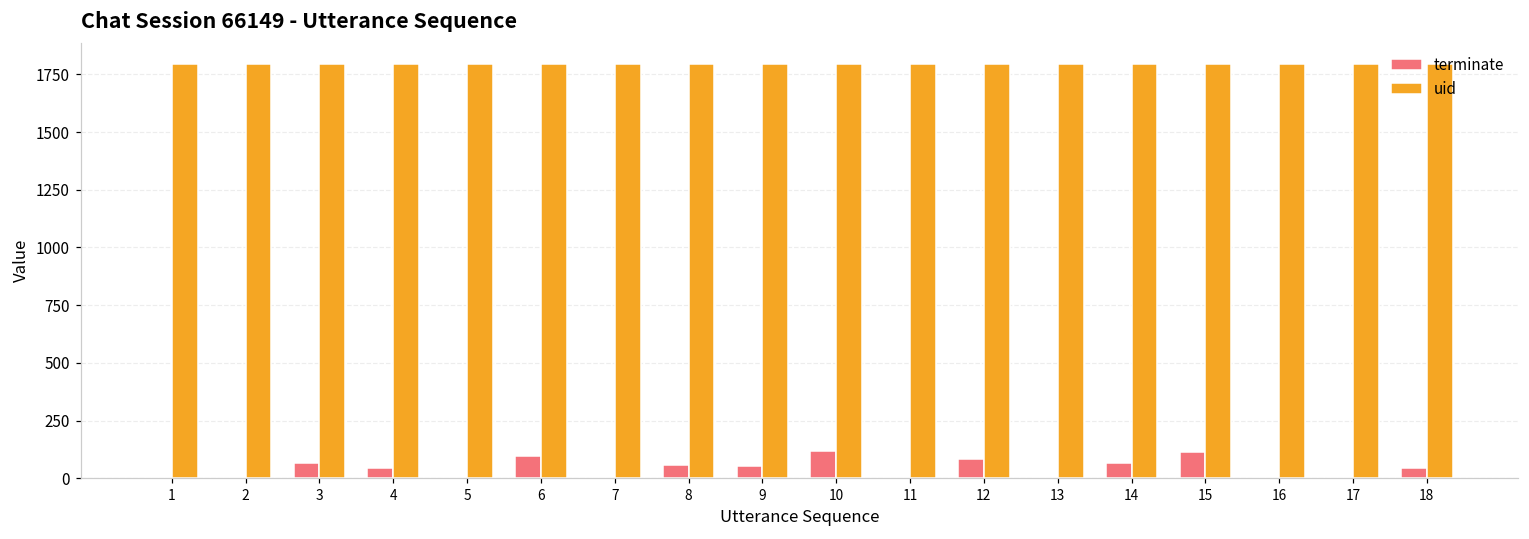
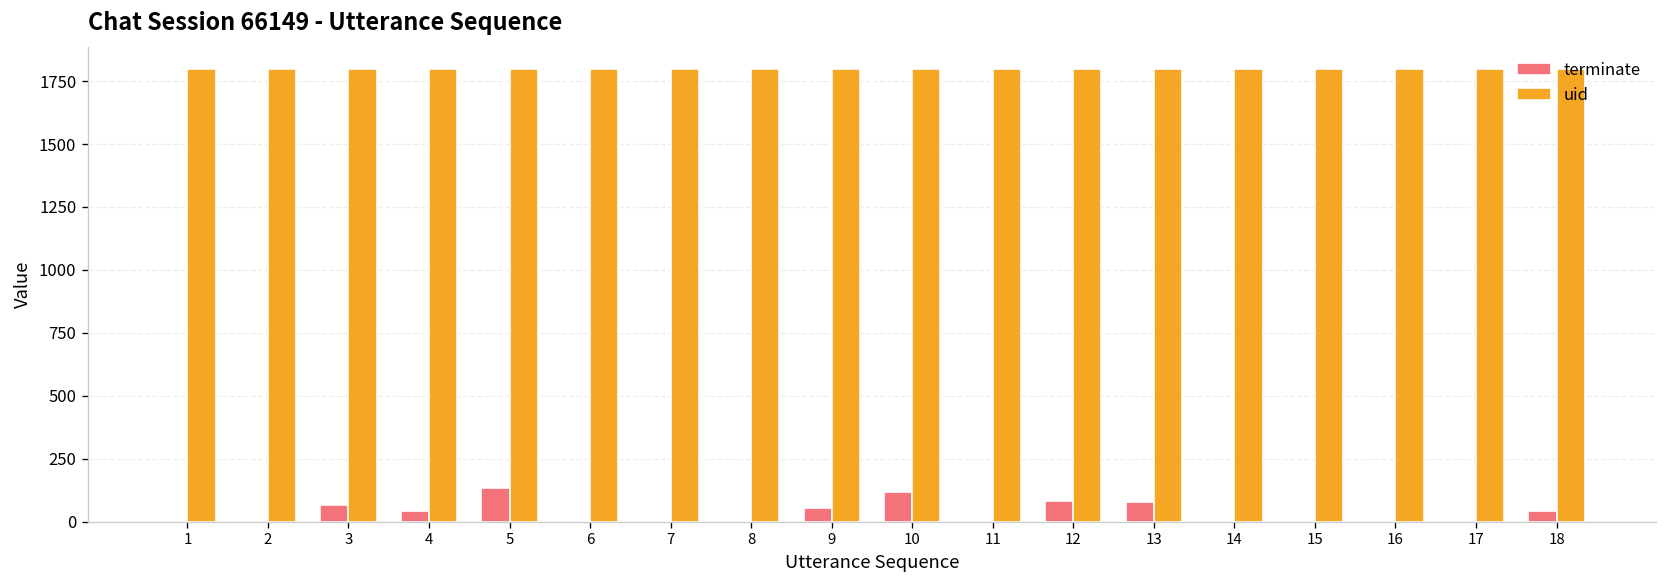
terminate, 5: 0 -> 130
terminate, 6: 100 -> 0
terminate, 8: 60 -> 0
terminate, 13: 0 -> 80
terminate, 14: 70 -> 0
terminate, 15: 110 -> 0
